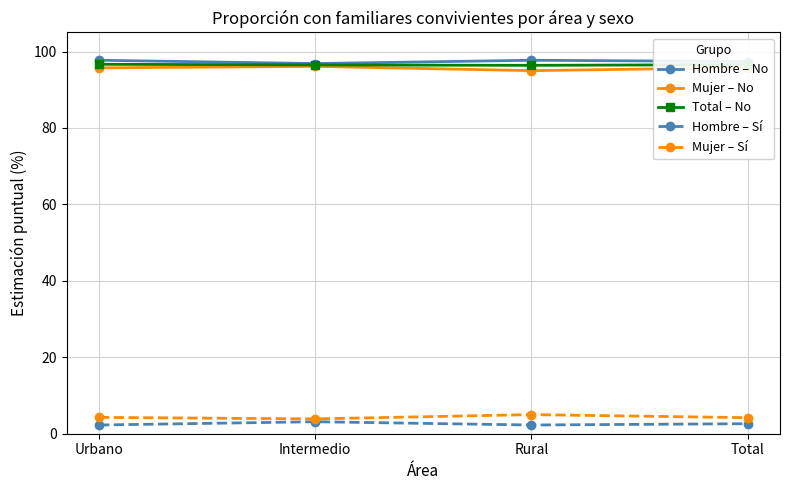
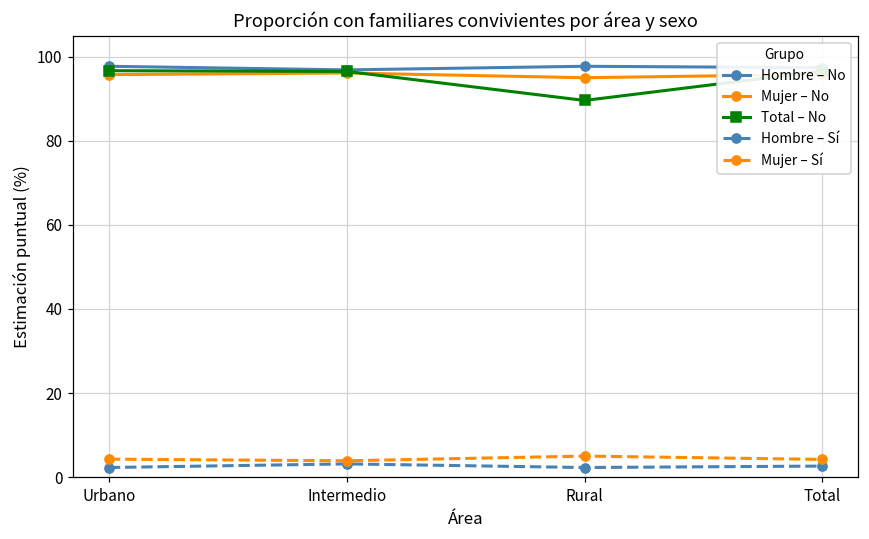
Total – No, Rural: 96 -> 90
